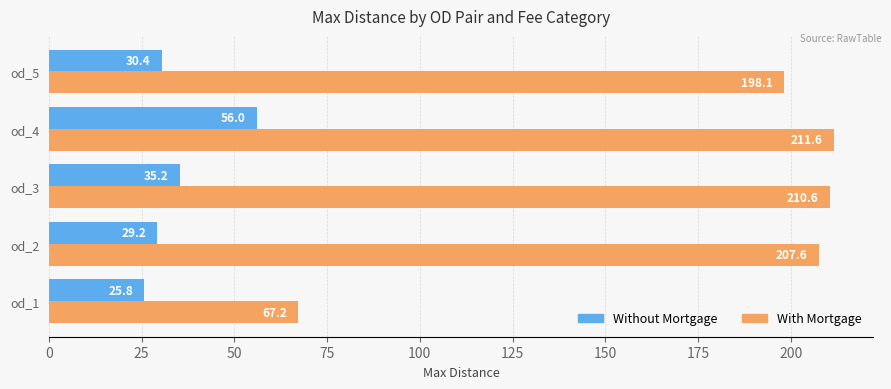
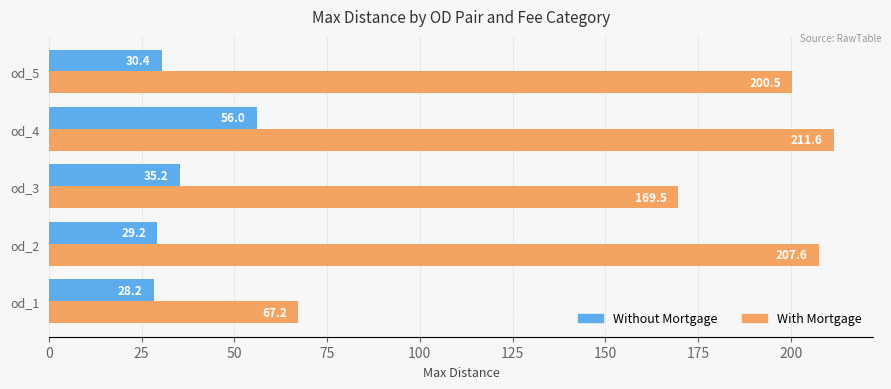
With Mortgage, od_5: 198.1 -> 200.5
With Mortgage, od_3: 210.6 -> 169.5
Without Mortgage, od_1: 25.8 -> 28.2
